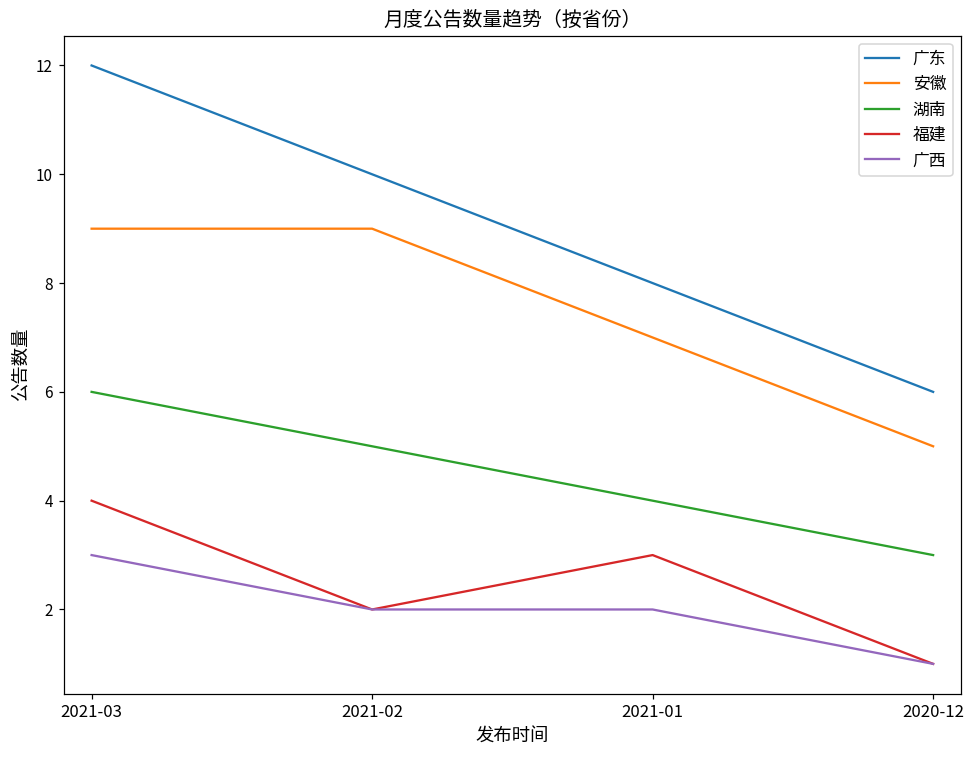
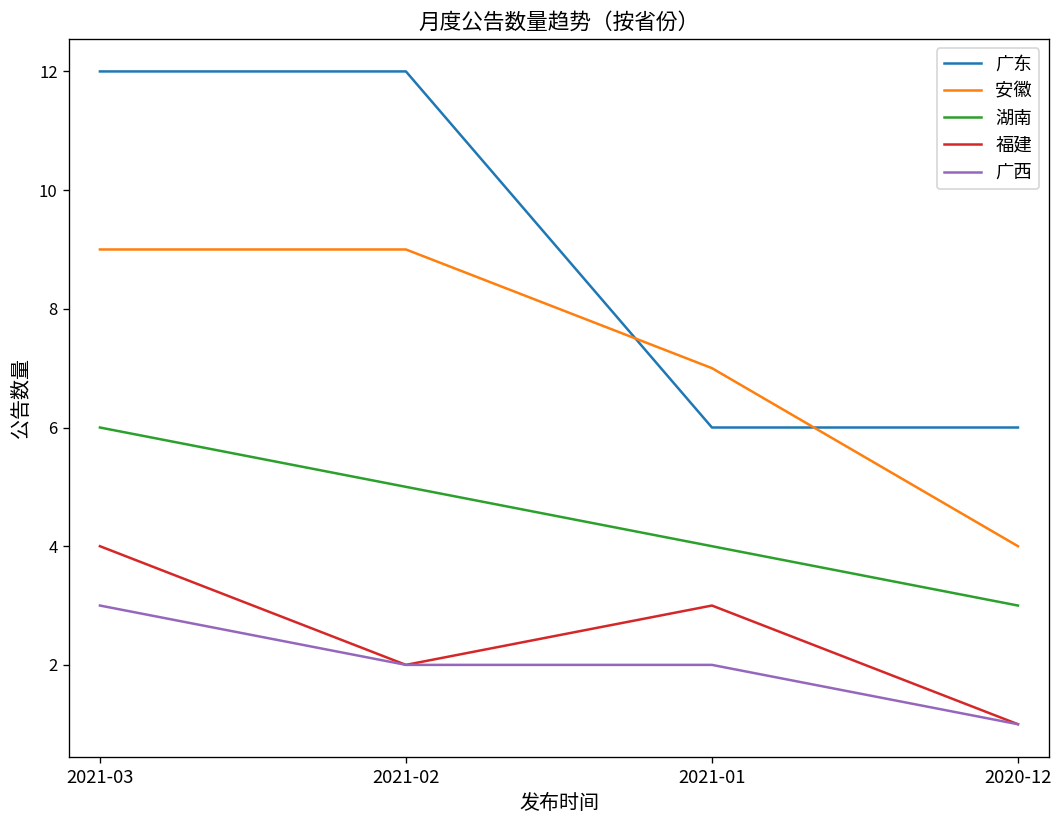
广东, 2021-02: 10 -> 12
广东, 2021-01: 8 -> 6
安徽, 2020-12: 5 -> 4
